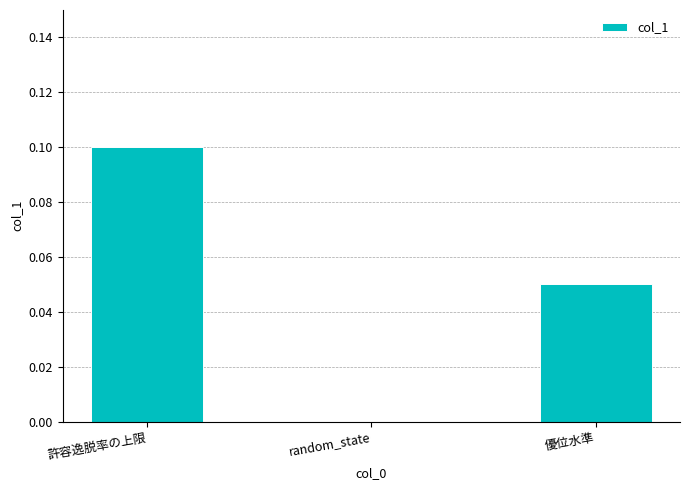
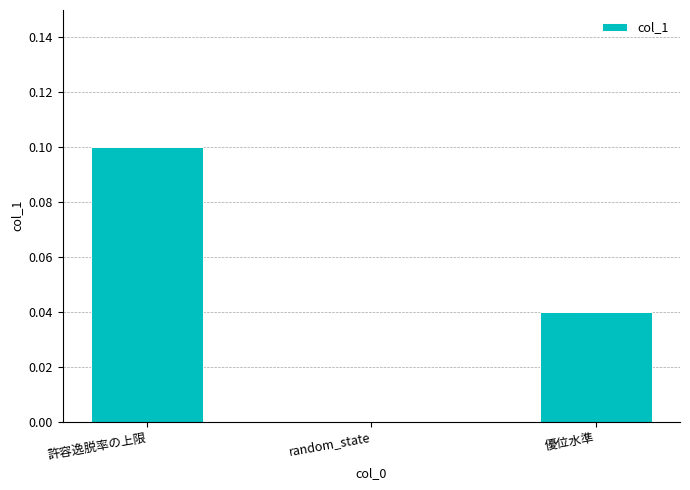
優位水準: 0.05 -> 0.04
